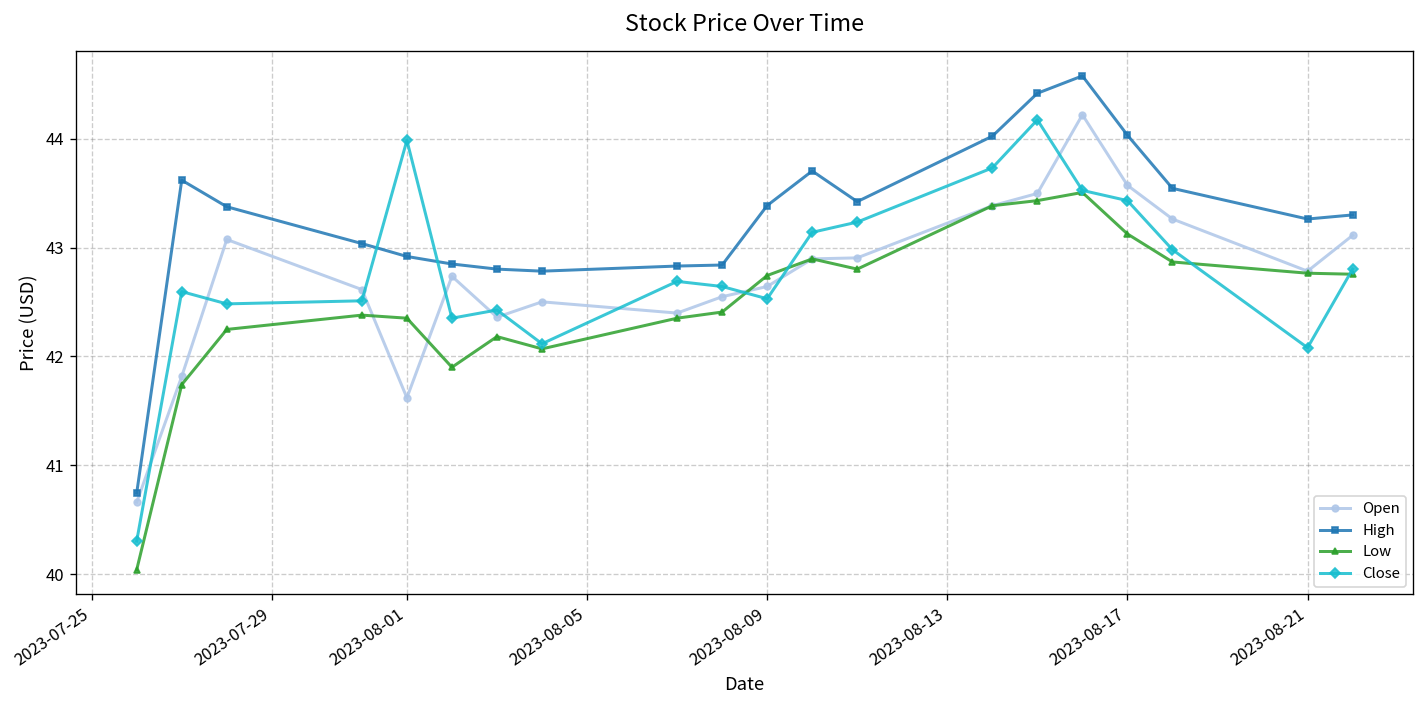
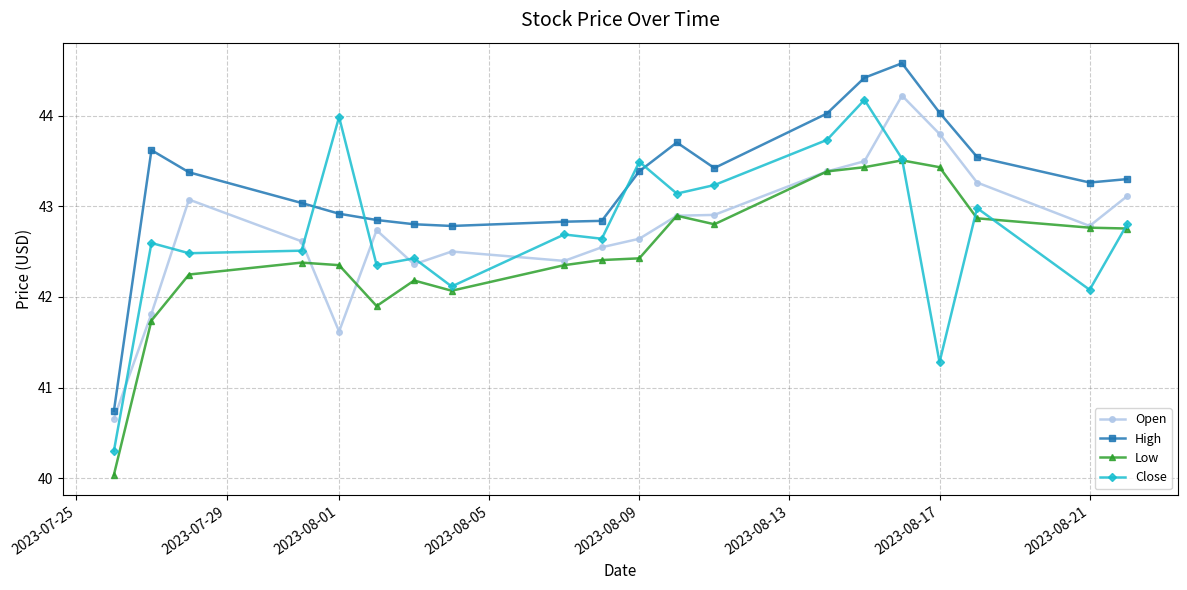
Low, 2023-08-09: 42.7 -> 42.4
Close, 2023-08-09: 42.5 -> 43.5
Open, 2023-08-17: 43.6 -> 43.8
Low, 2023-08-17: 43.1 -> 43.4
Close, 2023-08-17: 43.4 -> 41.3
